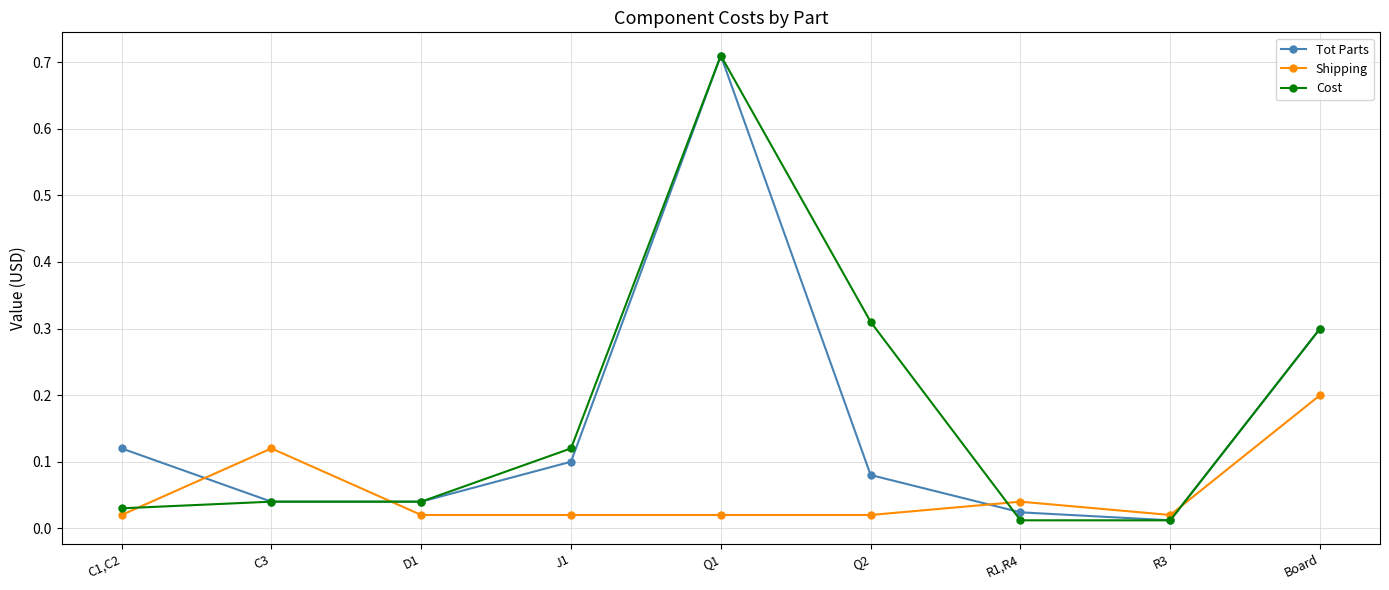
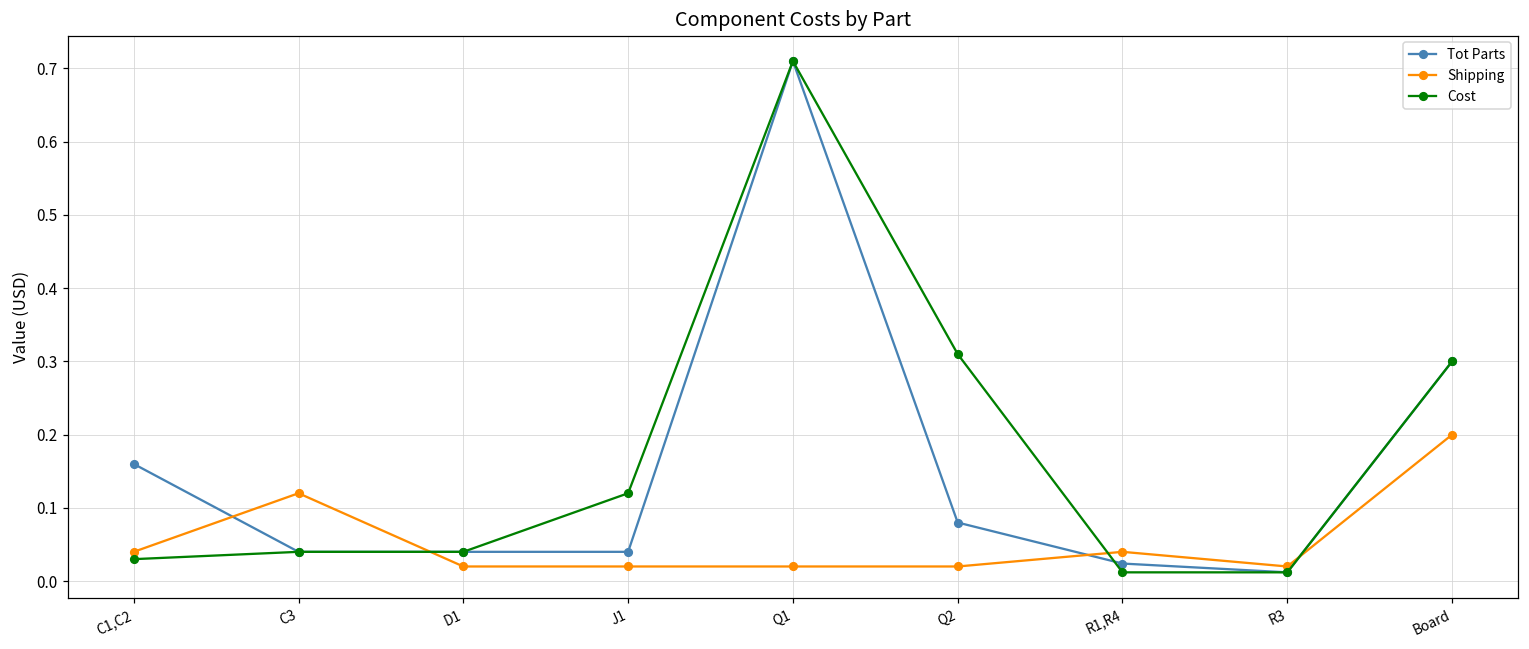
Tot Parts, C1,C2: 0.12 -> 0.16
Shipping, C1,C2: 0.02 -> 0.04
Tot Parts, J1: 0.10 -> 0.04
